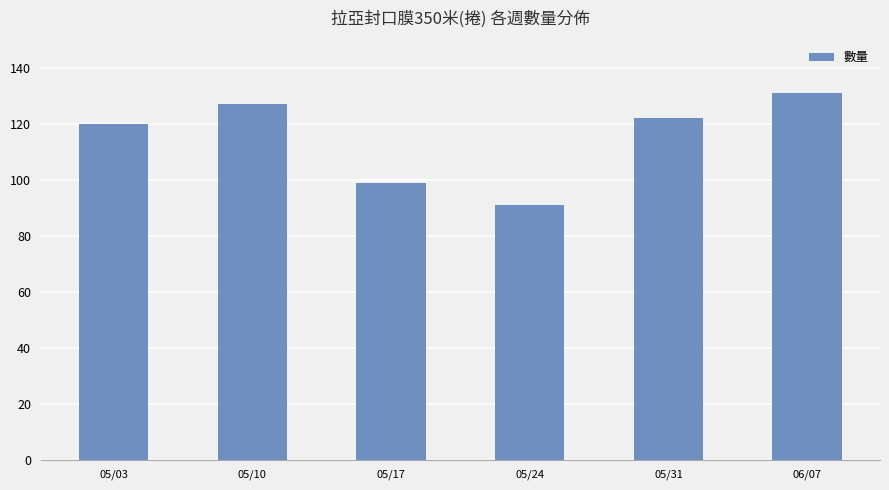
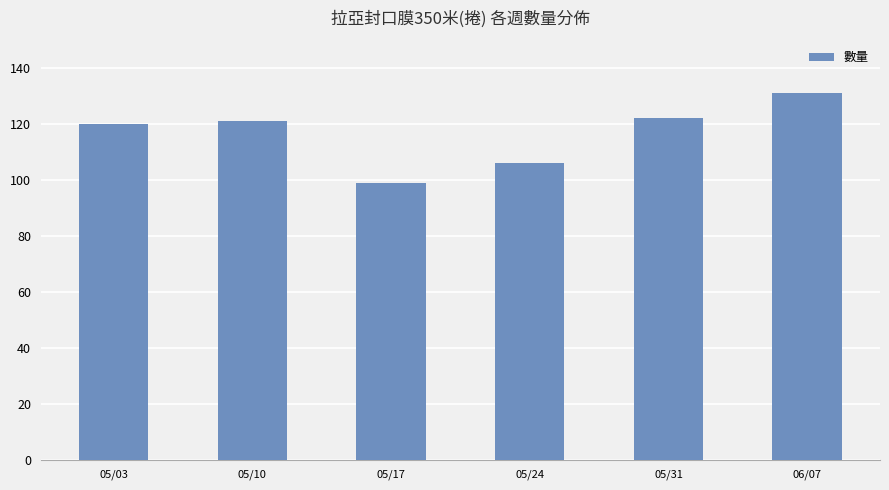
05/10: 127 -> 121
05/24: 91 -> 106
